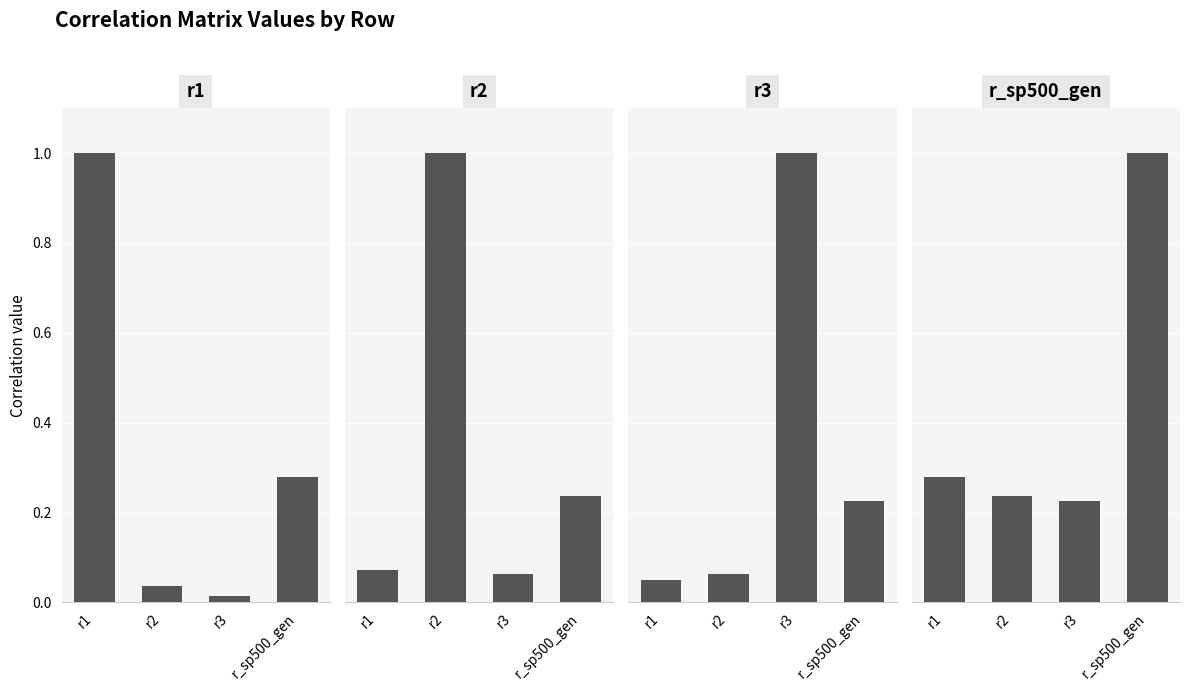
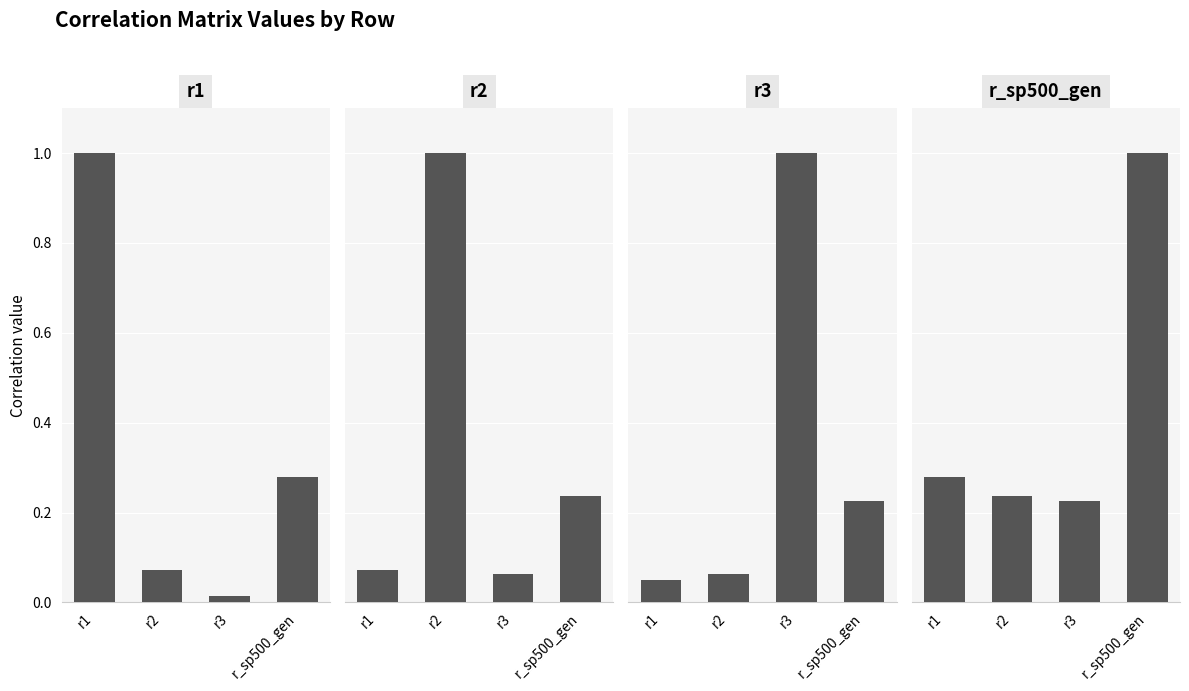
r1, r2: 0.04 -> 0.07
